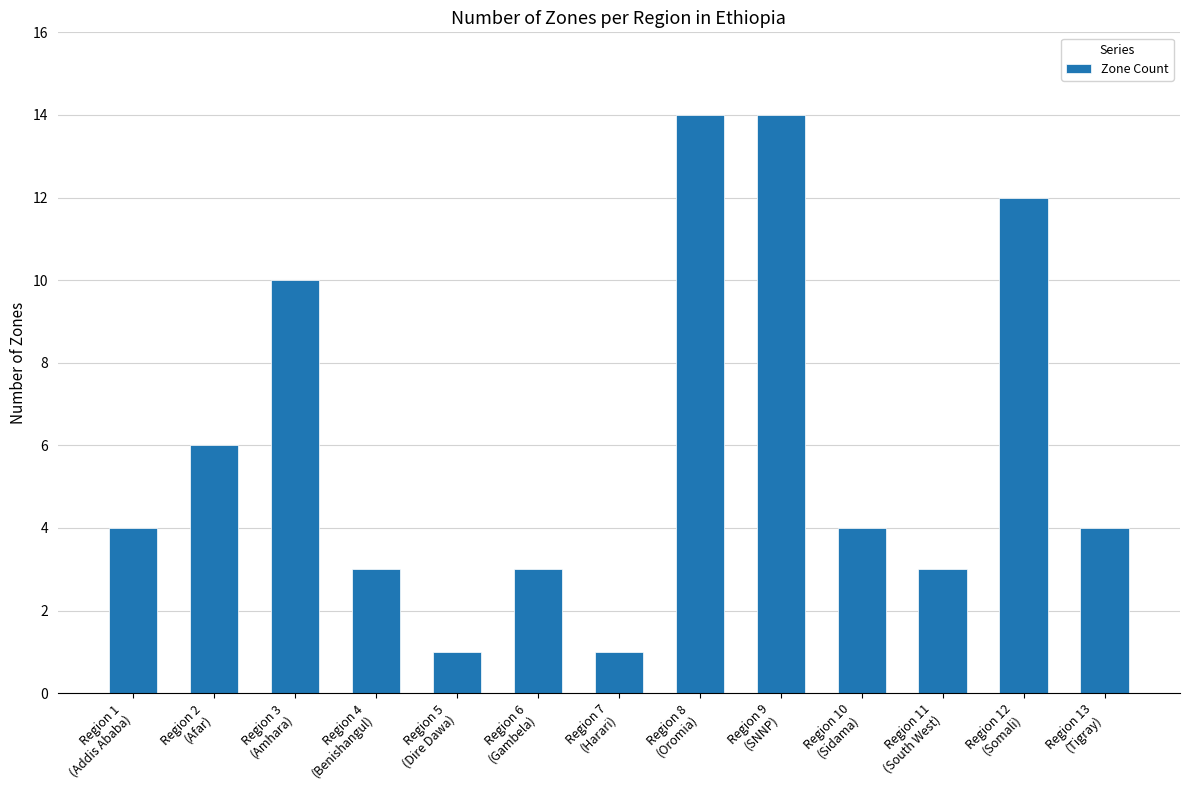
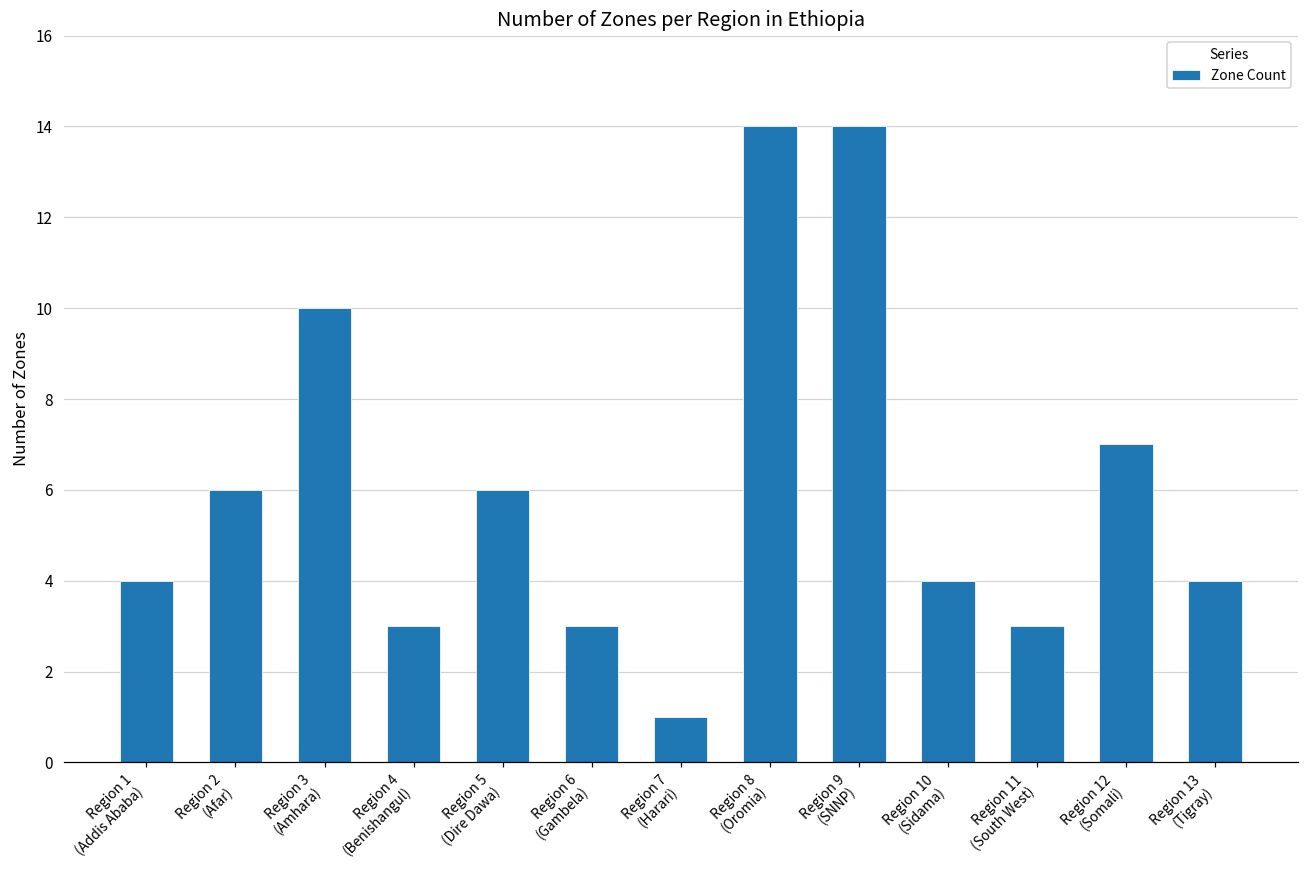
Region 5 (Dire Dawa): 1 -> 6
Region 12 (Somali): 12 -> 7
